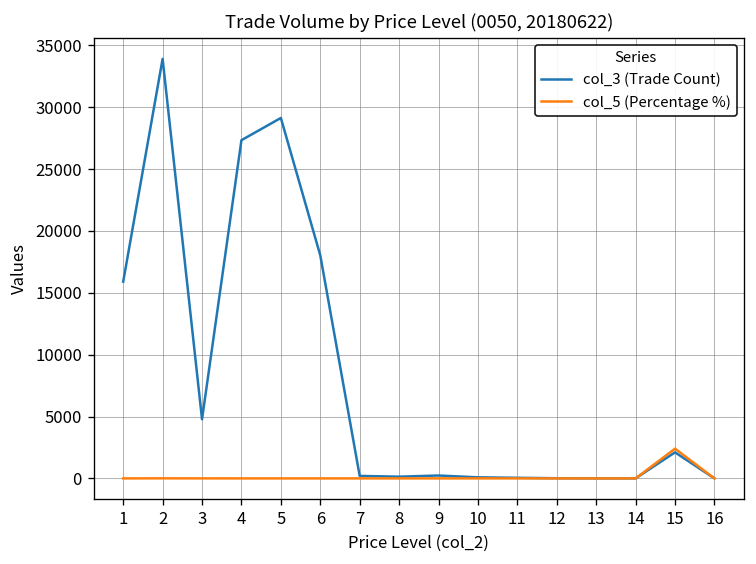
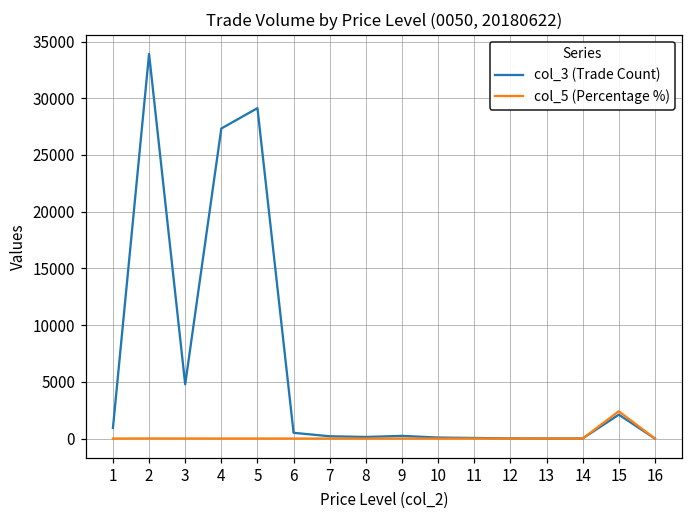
col_3 (Trade Count), 1: 15900 -> 900
col_3 (Trade Count), 6: 18000 -> 500
